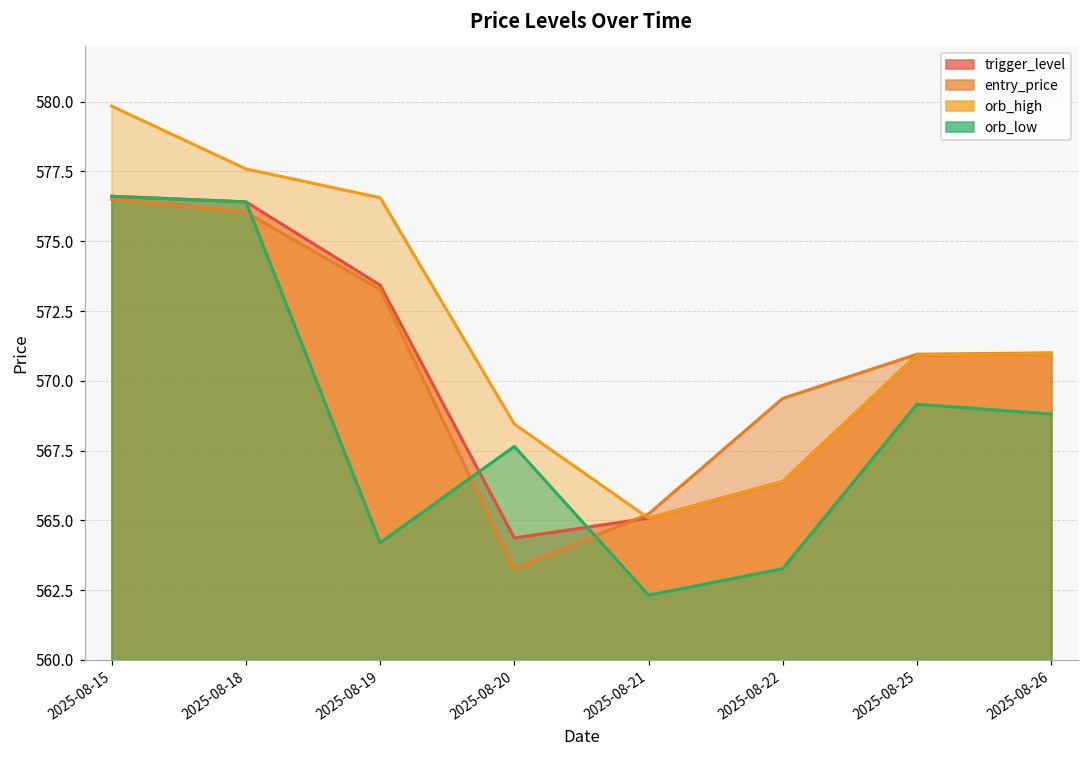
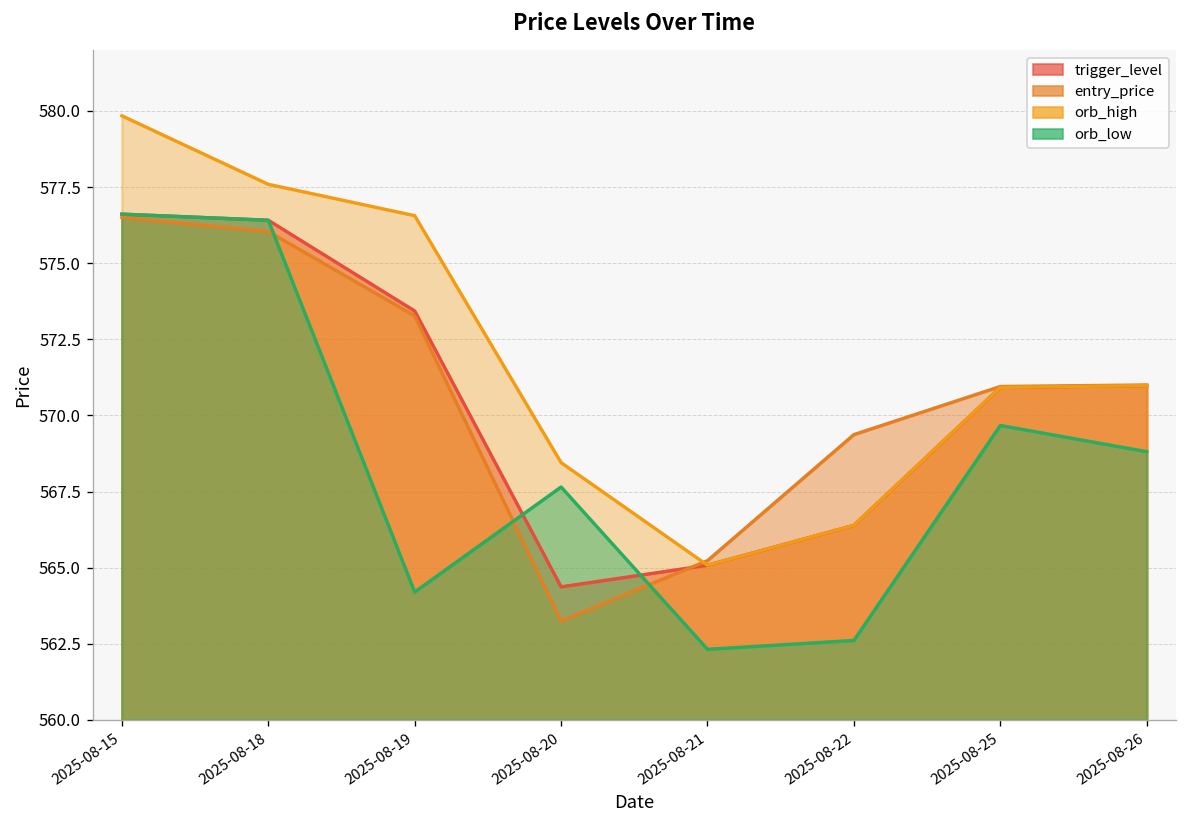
orb_low, 2025-08-22: 563.3 -> 562.6
orb_low, 2025-08-25: 569.2 -> 569.7
